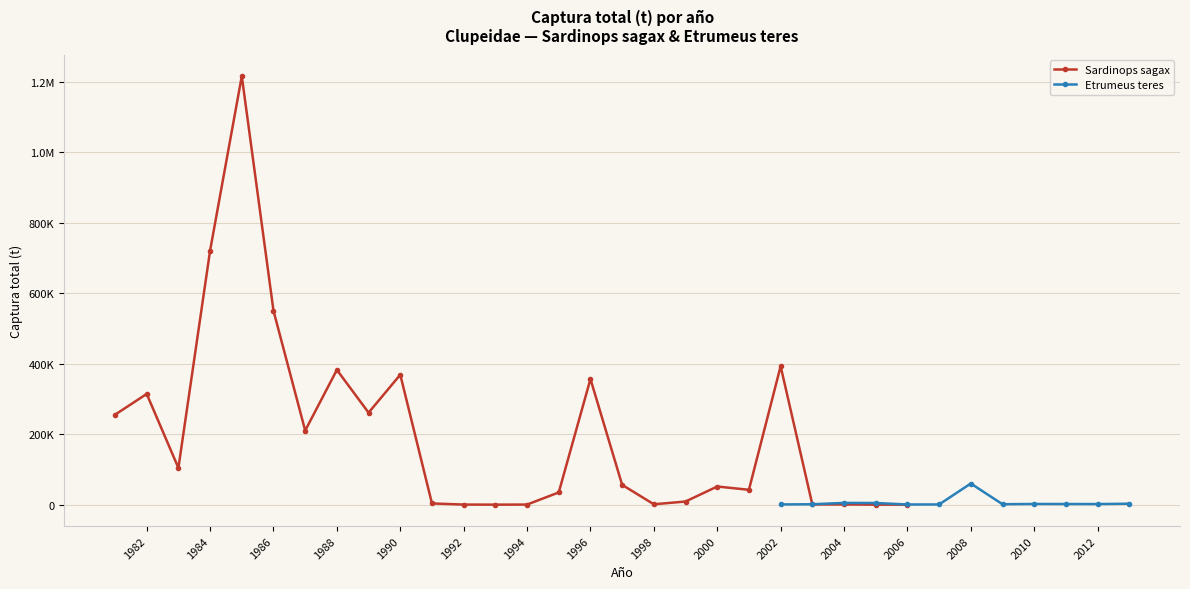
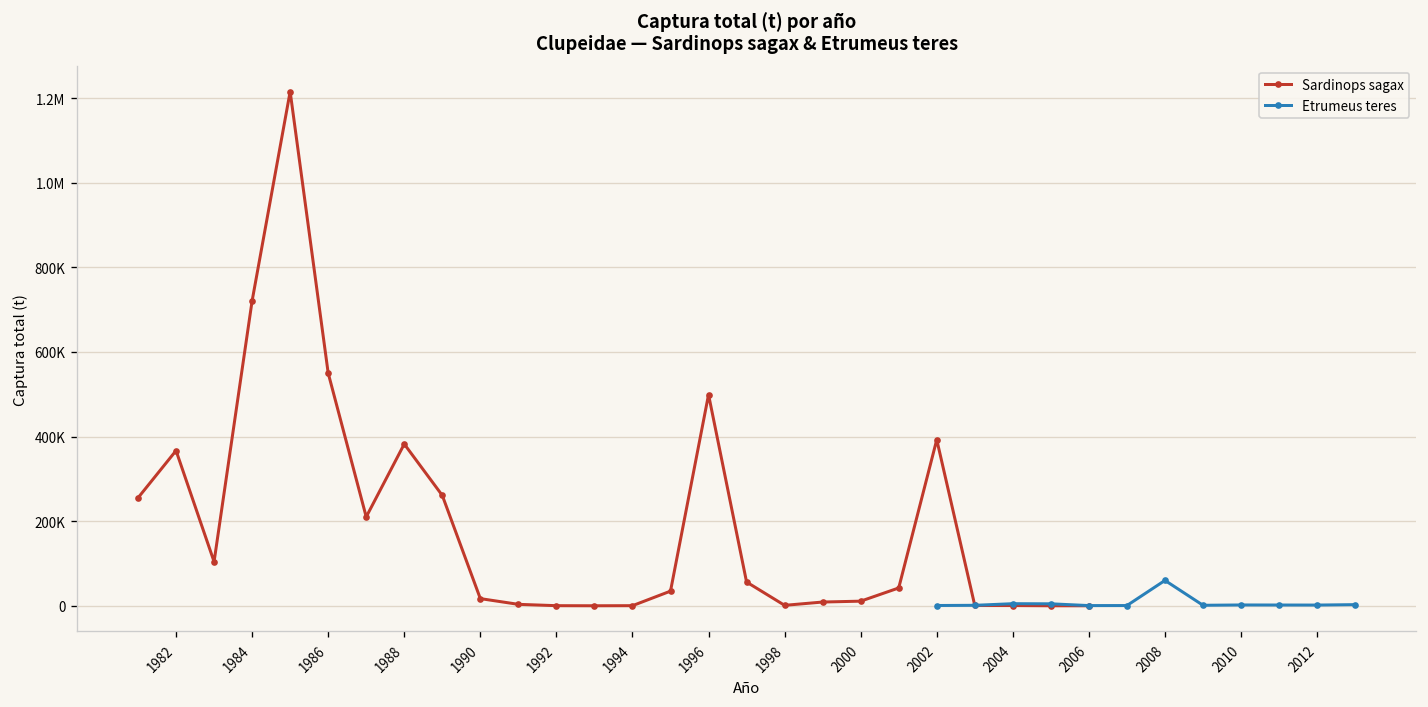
Sardinops sagax, 1982: 310000 -> 370000
Sardinops sagax, 1990: 370000 -> 20000
Sardinops sagax, 1996: 360000 -> 500000
Sardinops sagax, 2000: 50000 -> 10000
